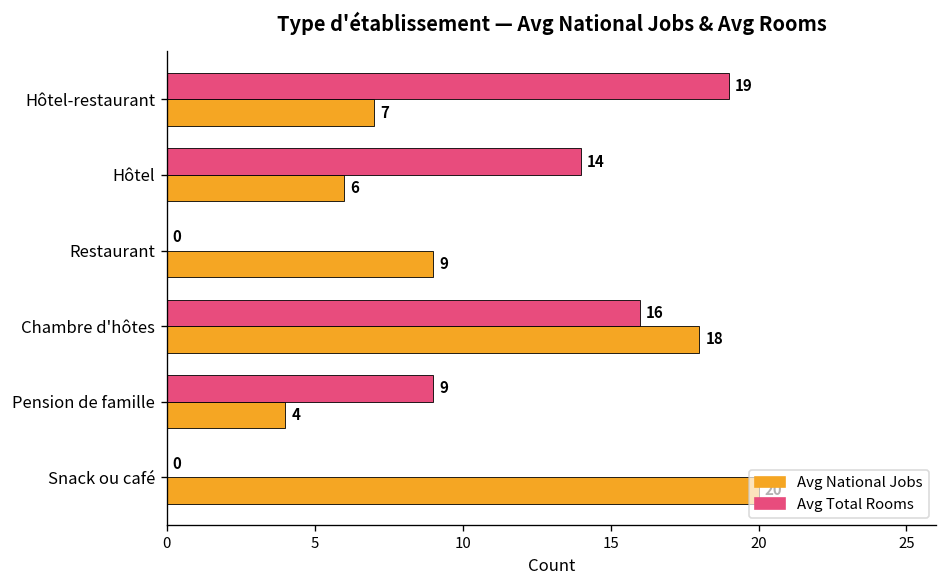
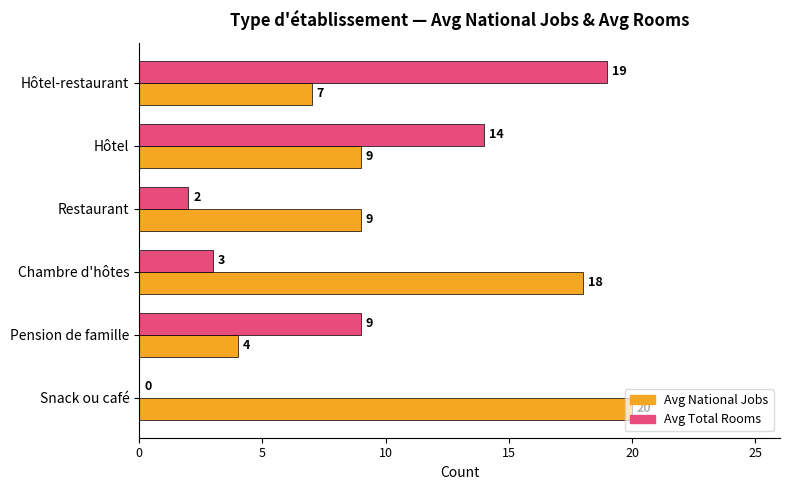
Avg National Jobs, Hôtel: 6 -> 9
Avg Total Rooms, Restaurant: 0 -> 2
Avg Total Rooms, Chambre d'hôtes: 16 -> 3
